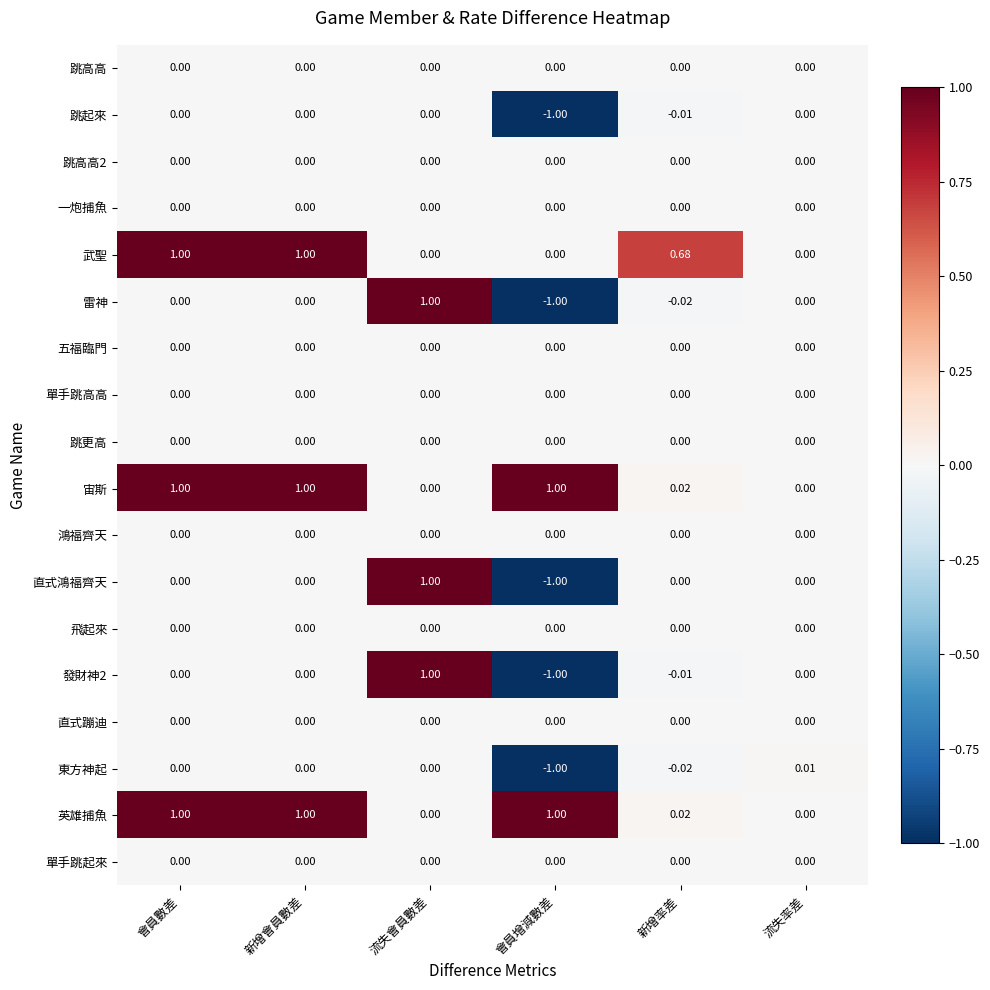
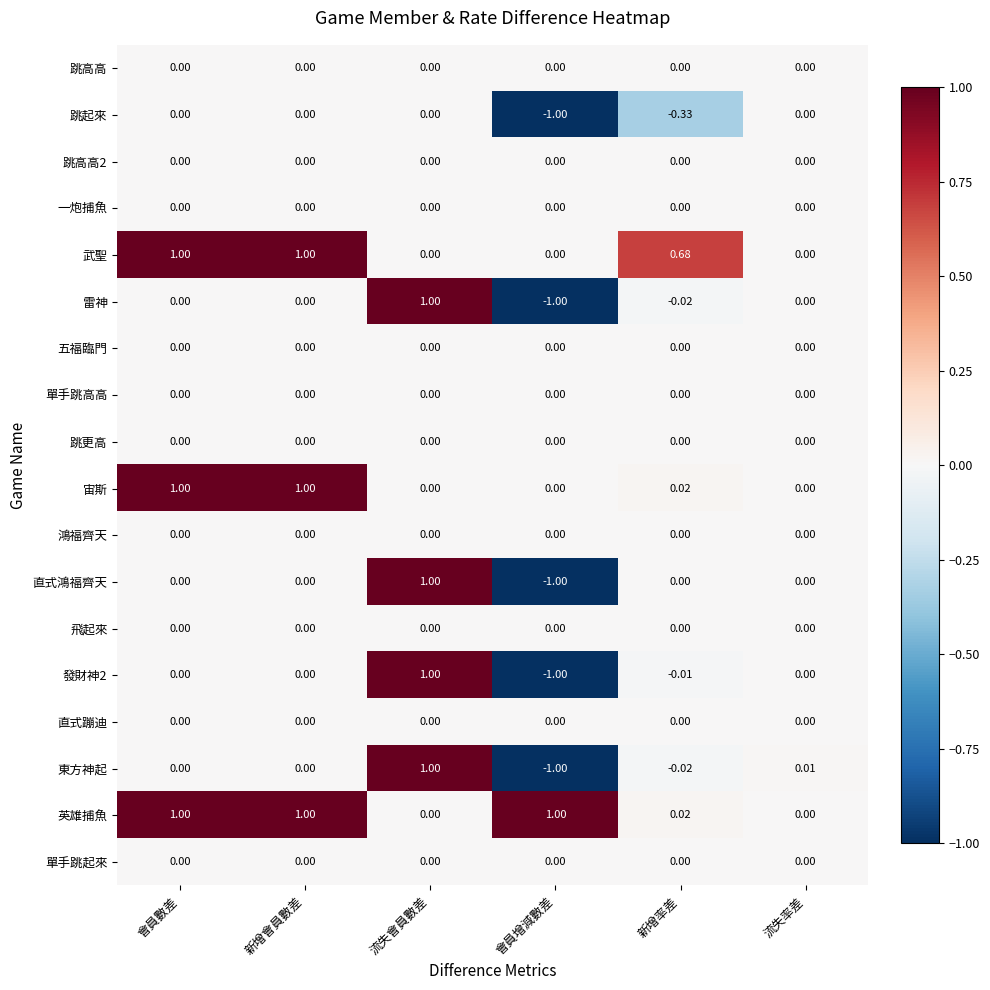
跳起來, 新增率差: -0.01 -> -0.33
宙斯, 會員增減數差: 1.00 -> 0.00
東方神起, 流失會員數差: 0.00 -> 1.00
